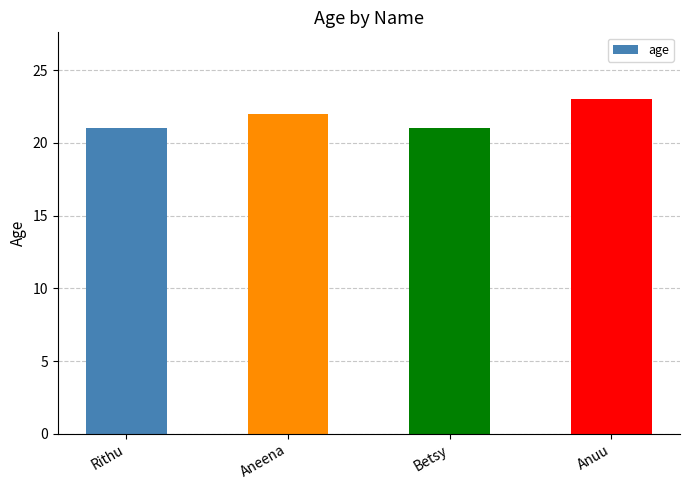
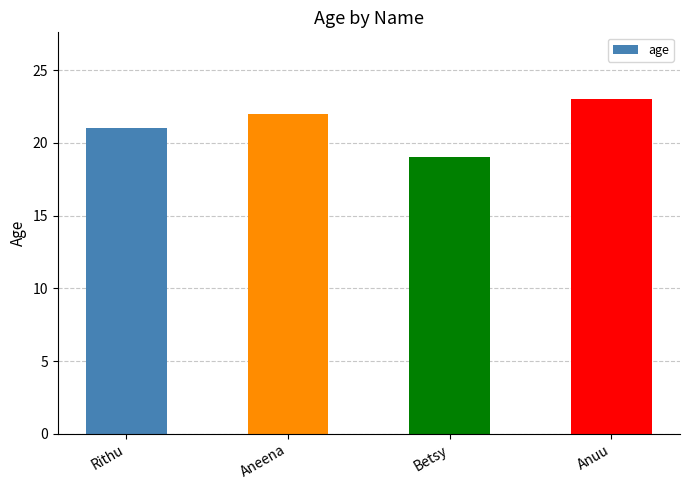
Betsy: 21 -> 19
